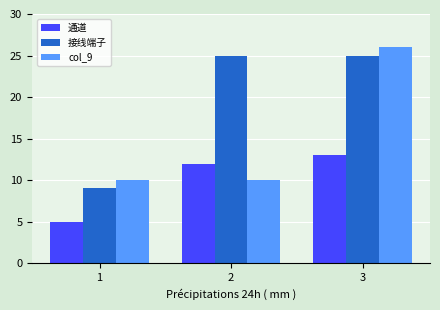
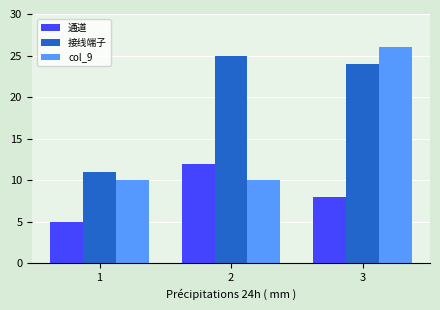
接线端子, 1: 9 -> 11
通道, 3: 13 -> 8
接线端子, 3: 25 -> 24
